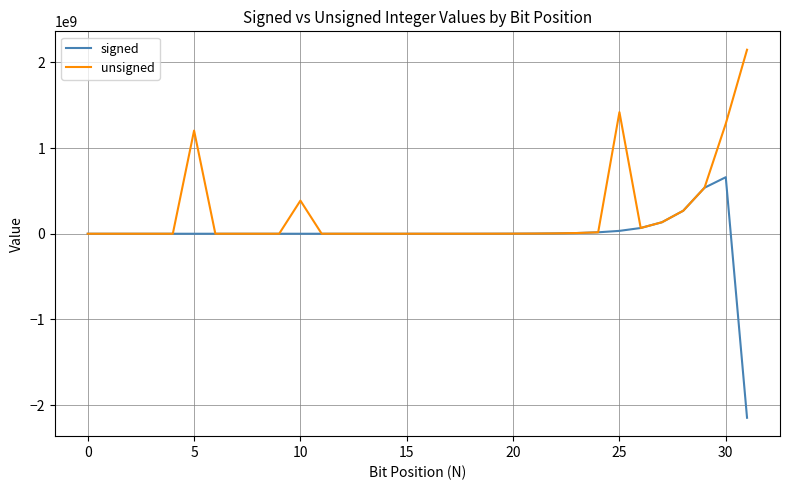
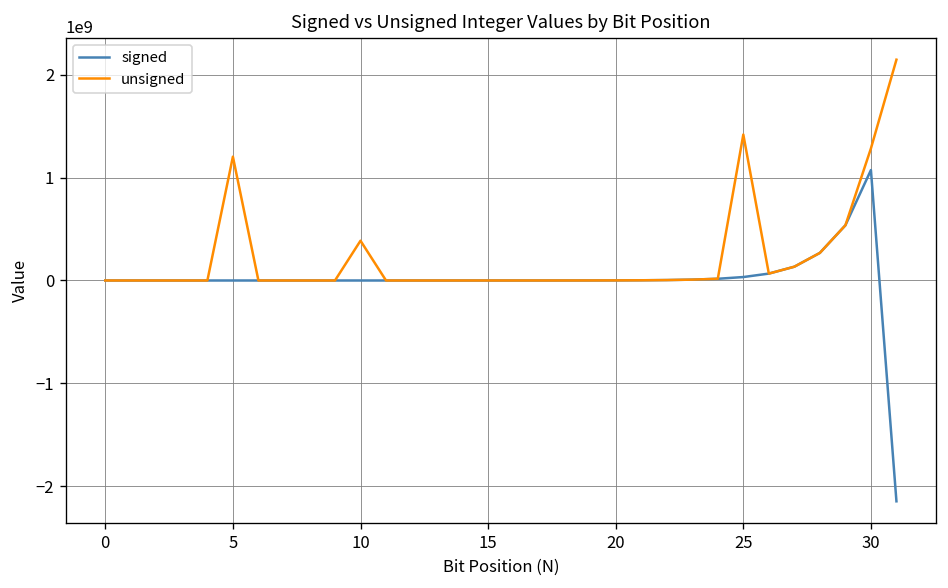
signed, 30: 700000000 -> 1100000000
